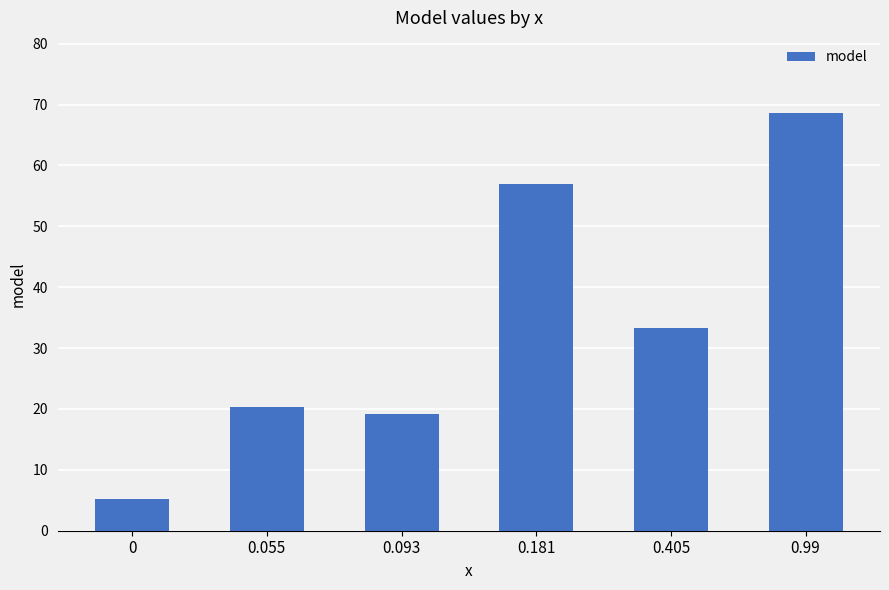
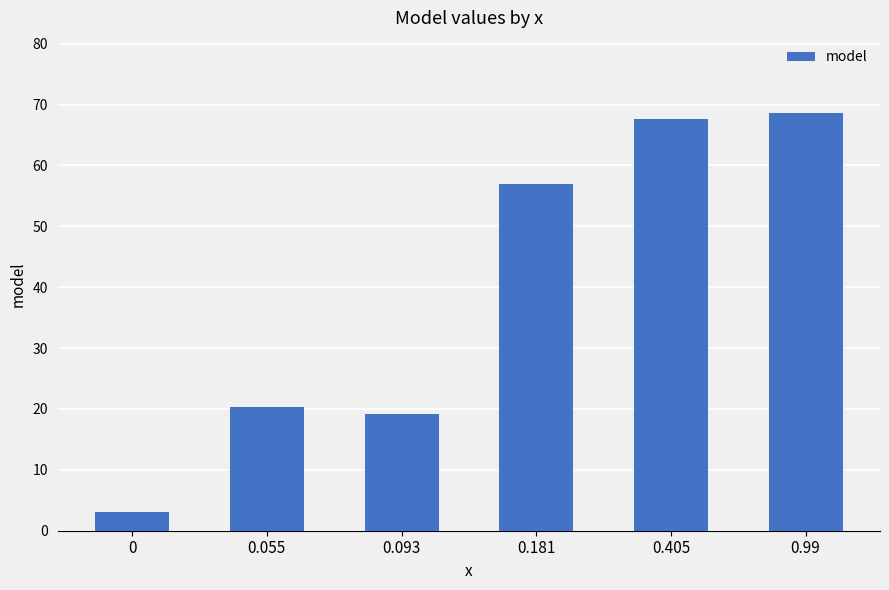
0: 5 -> 3
0.405: 33 -> 68
